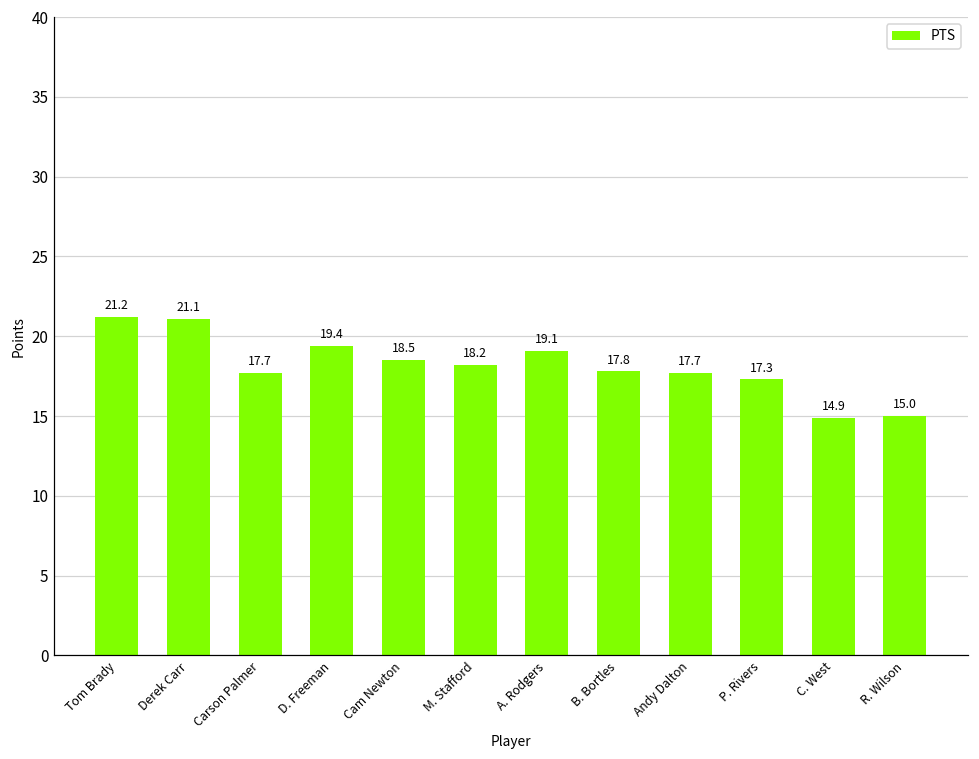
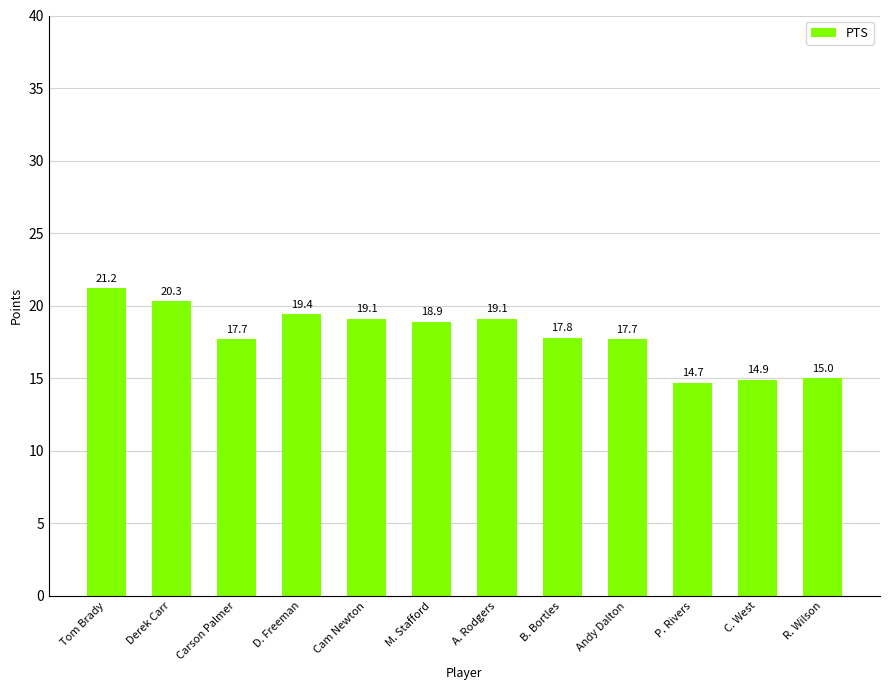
Derek Carr: 21.1 -> 20.3
Cam Newton: 18.5 -> 19.1
M. Stafford: 18.2 -> 18.9
P. Rivers: 17.3 -> 14.7
